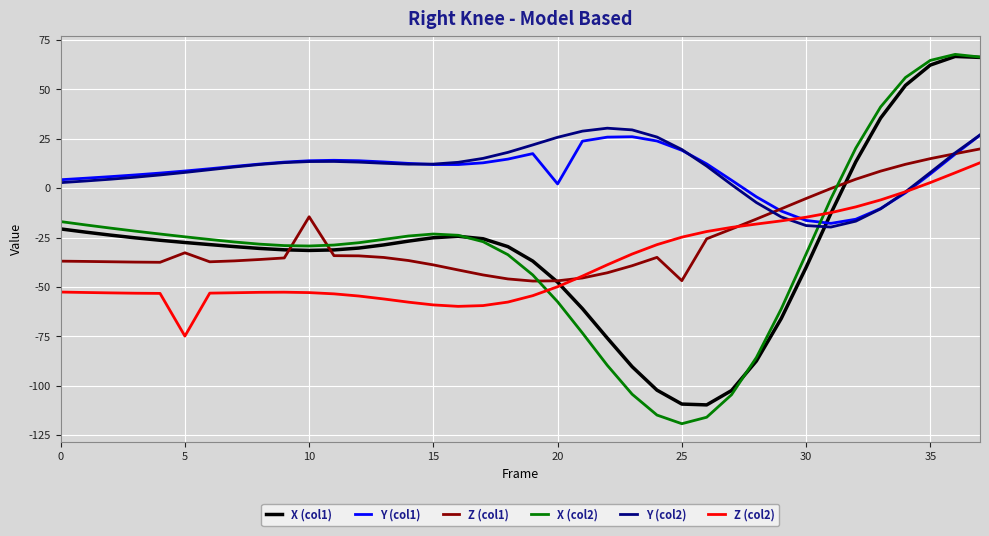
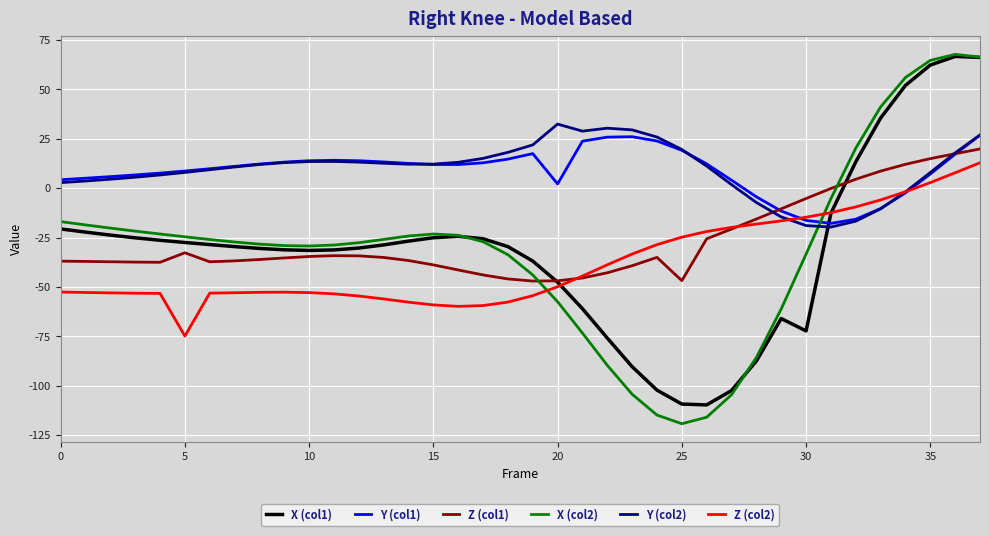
Z (col1), 10: -14 -> -35
Y (col2), 20: 26 -> 32
X (col1), 30: -40 -> -72
